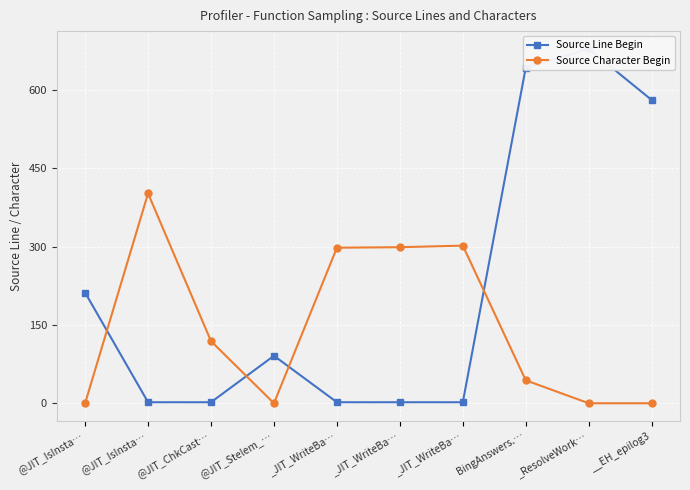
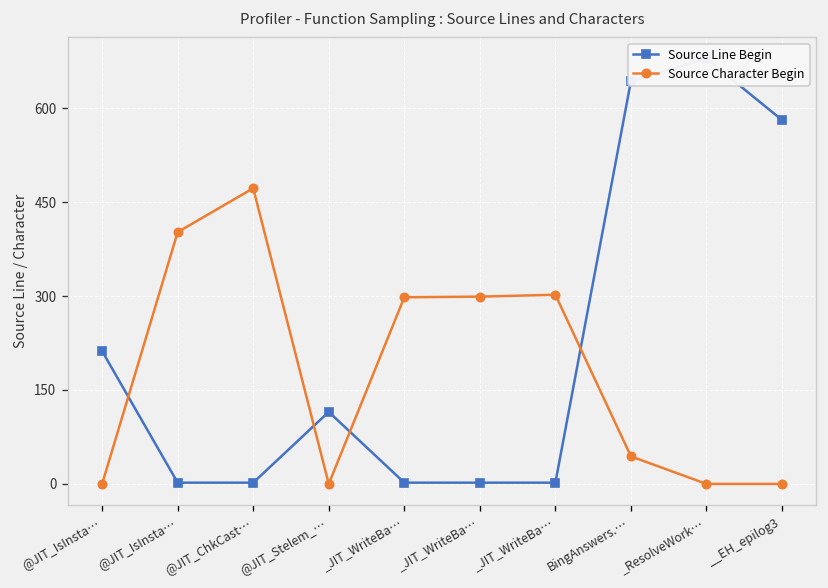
Source Character Begin, @JIT_ChkCast…: 120 -> 470
Source Line Begin, @JIT_Stelem_…: 90 -> 120
